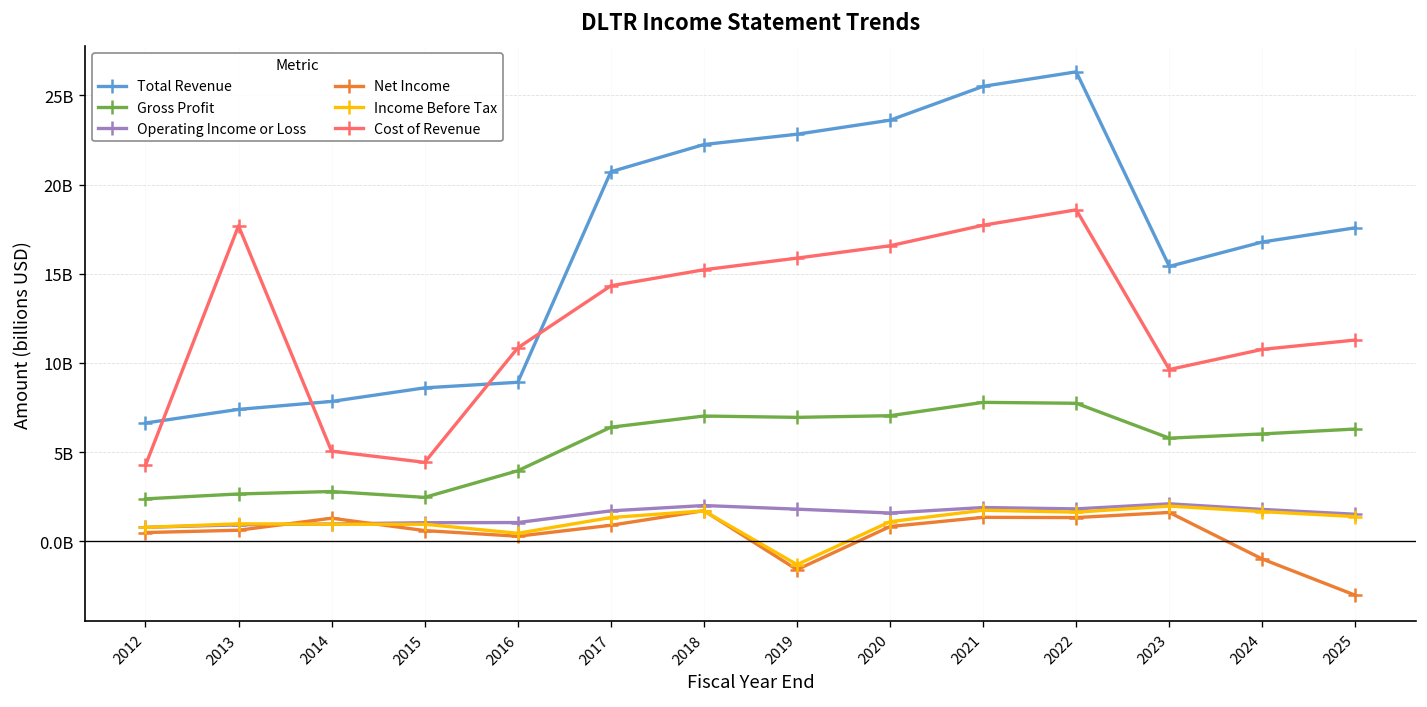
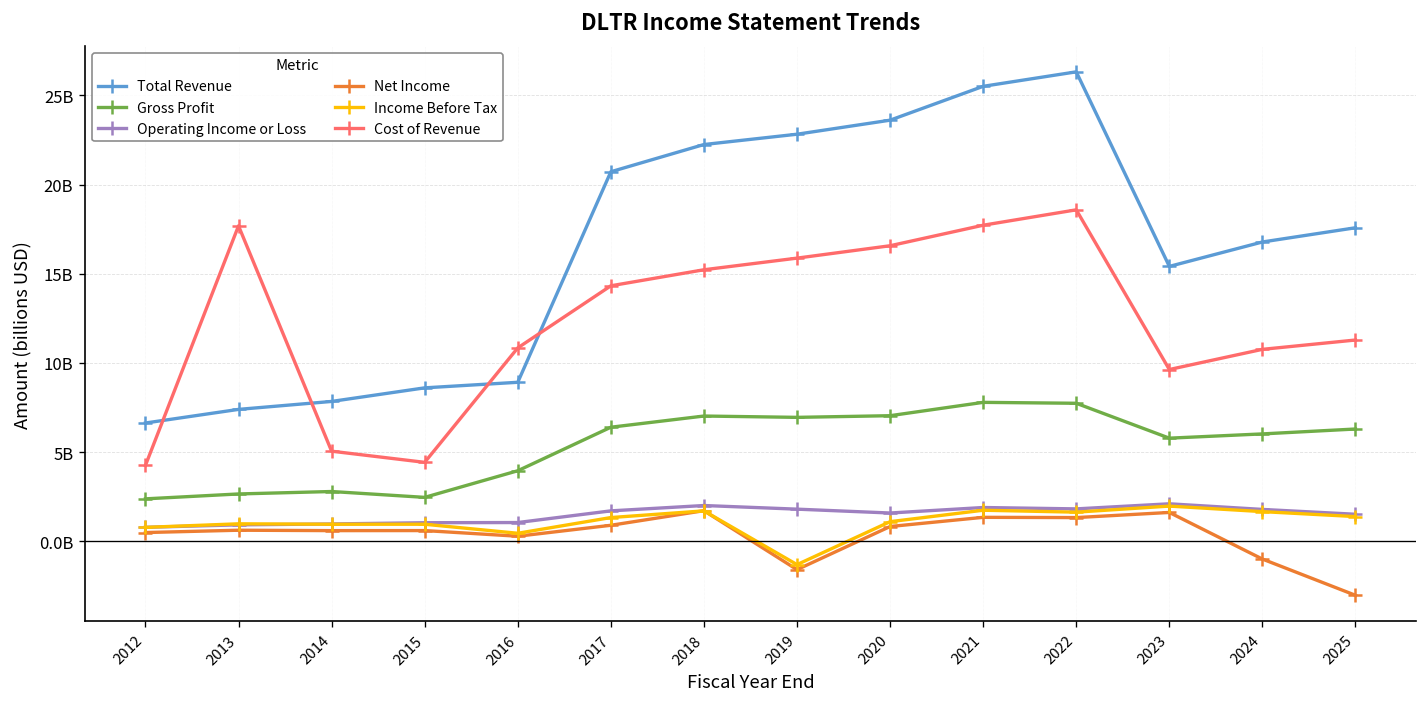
Net Income, 2014: 1300000000 -> 600000000
